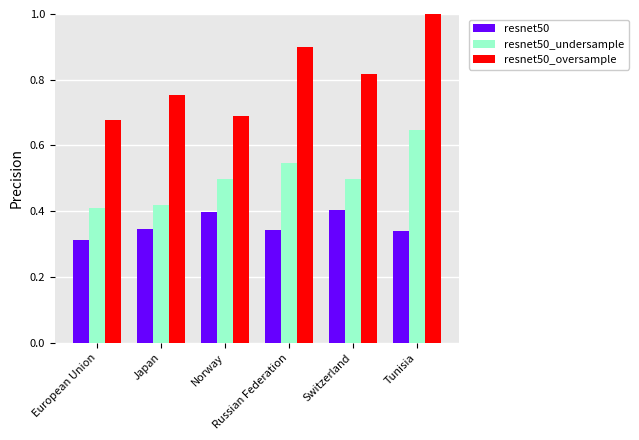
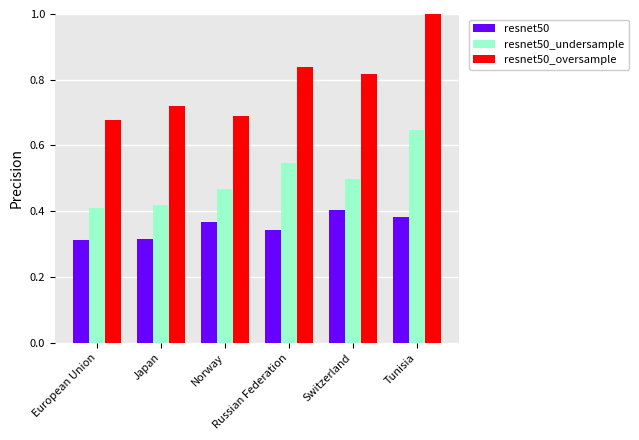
resnet50, Japan: 0.35 -> 0.32
resnet50_oversample, Japan: 0.75 -> 0.72
resnet50, Norway: 0.40 -> 0.37
resnet50_undersample, Norway: 0.50 -> 0.47
resnet50_oversample, Russian Federation: 0.90 -> 0.84
resnet50, Tunisia: 0.34 -> 0.38
